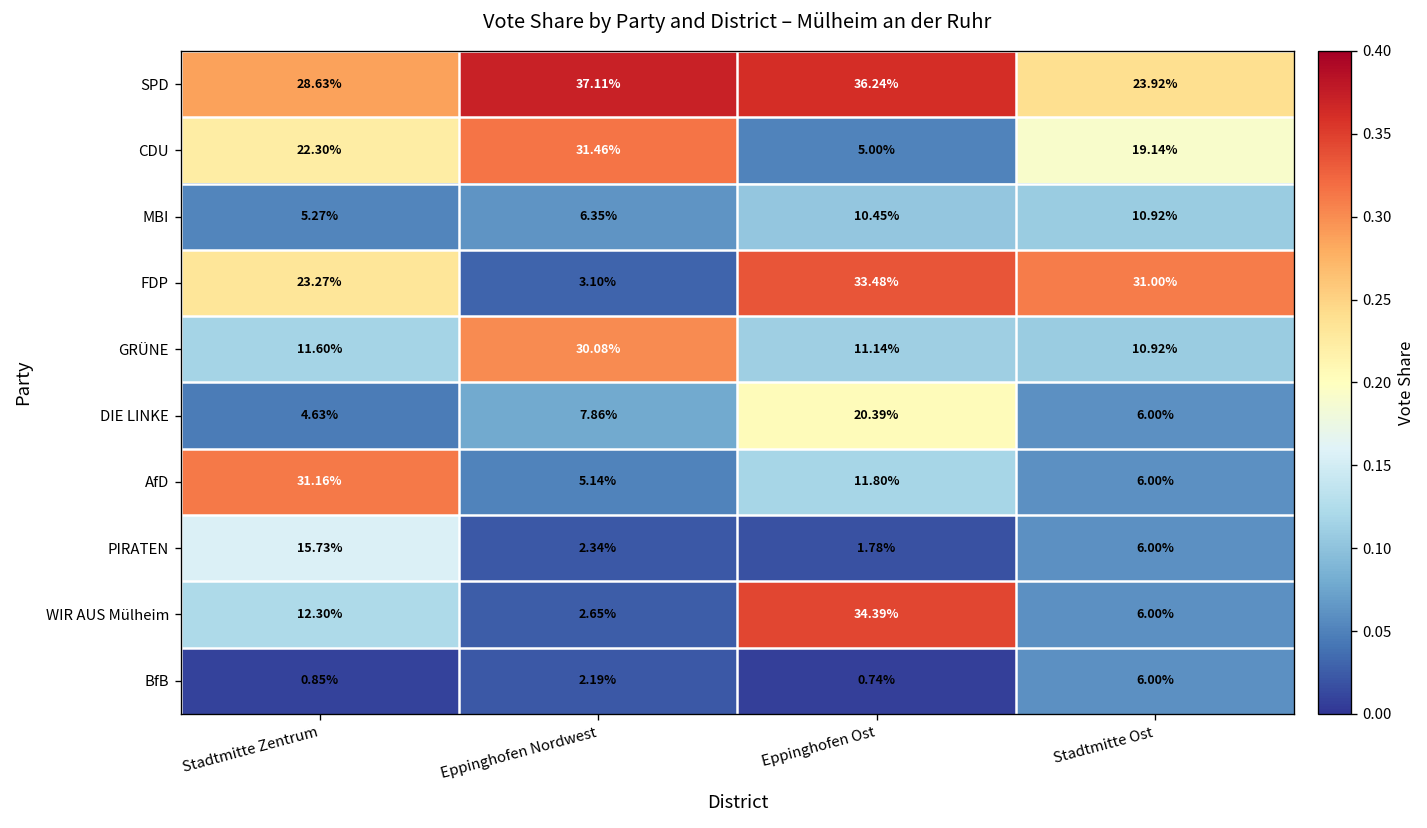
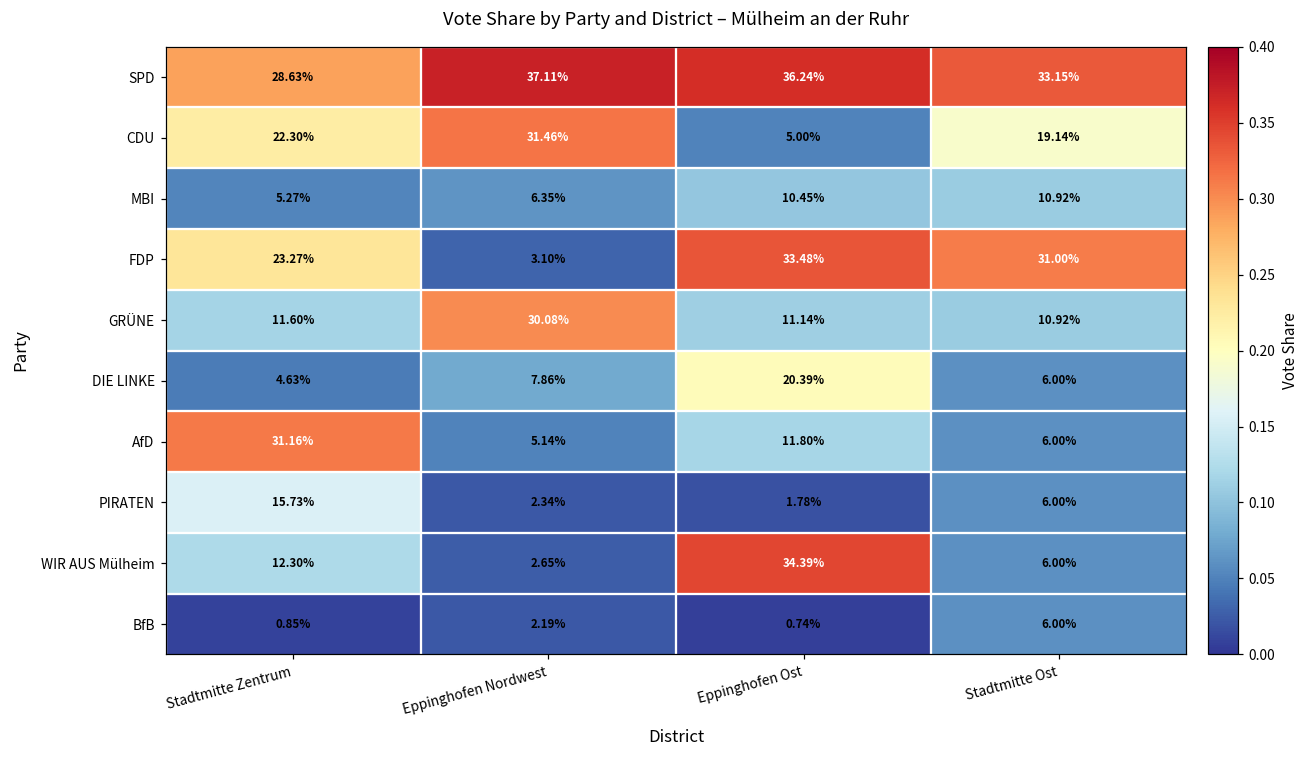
SPD, Stadtmitte Ost: 23.92% -> 33.15%
